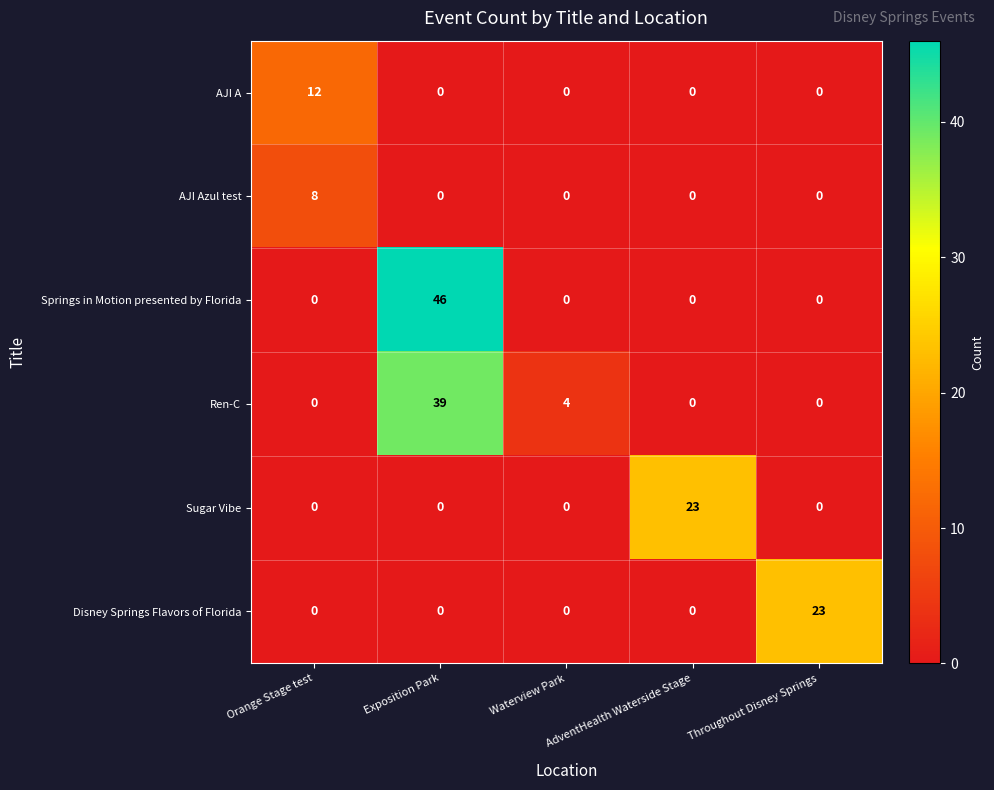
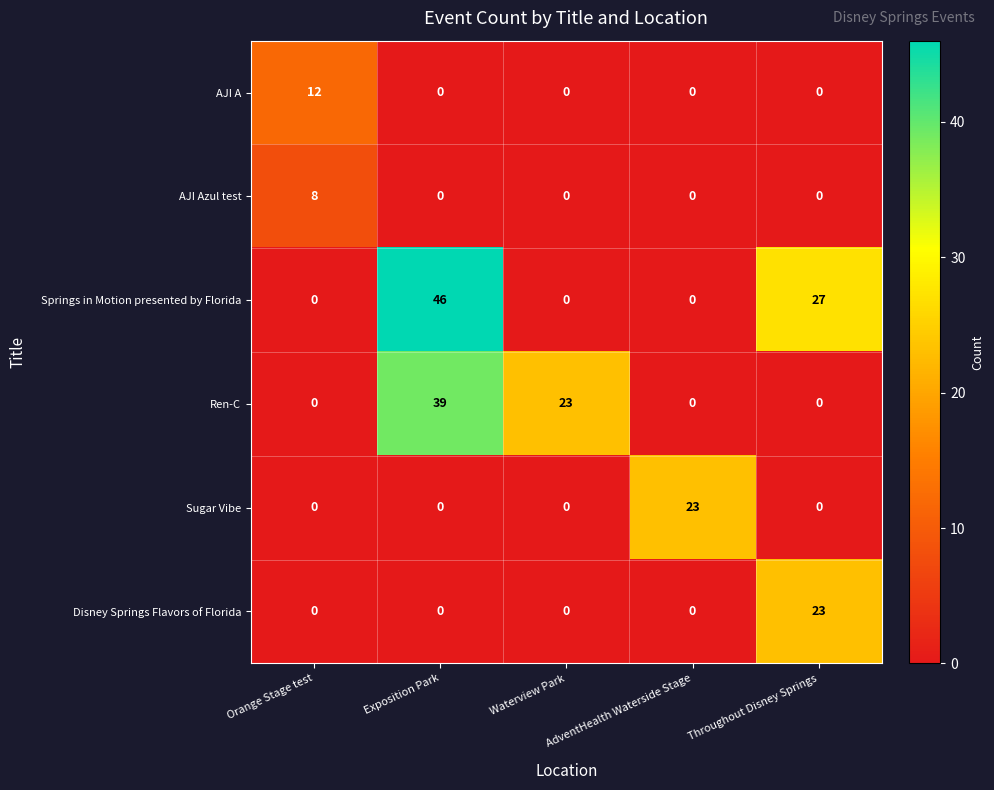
Springs in Motion presented by Florida, Throughout Disney Springs: 0 -> 27
Ren-C, Waterview Park: 4 -> 23
